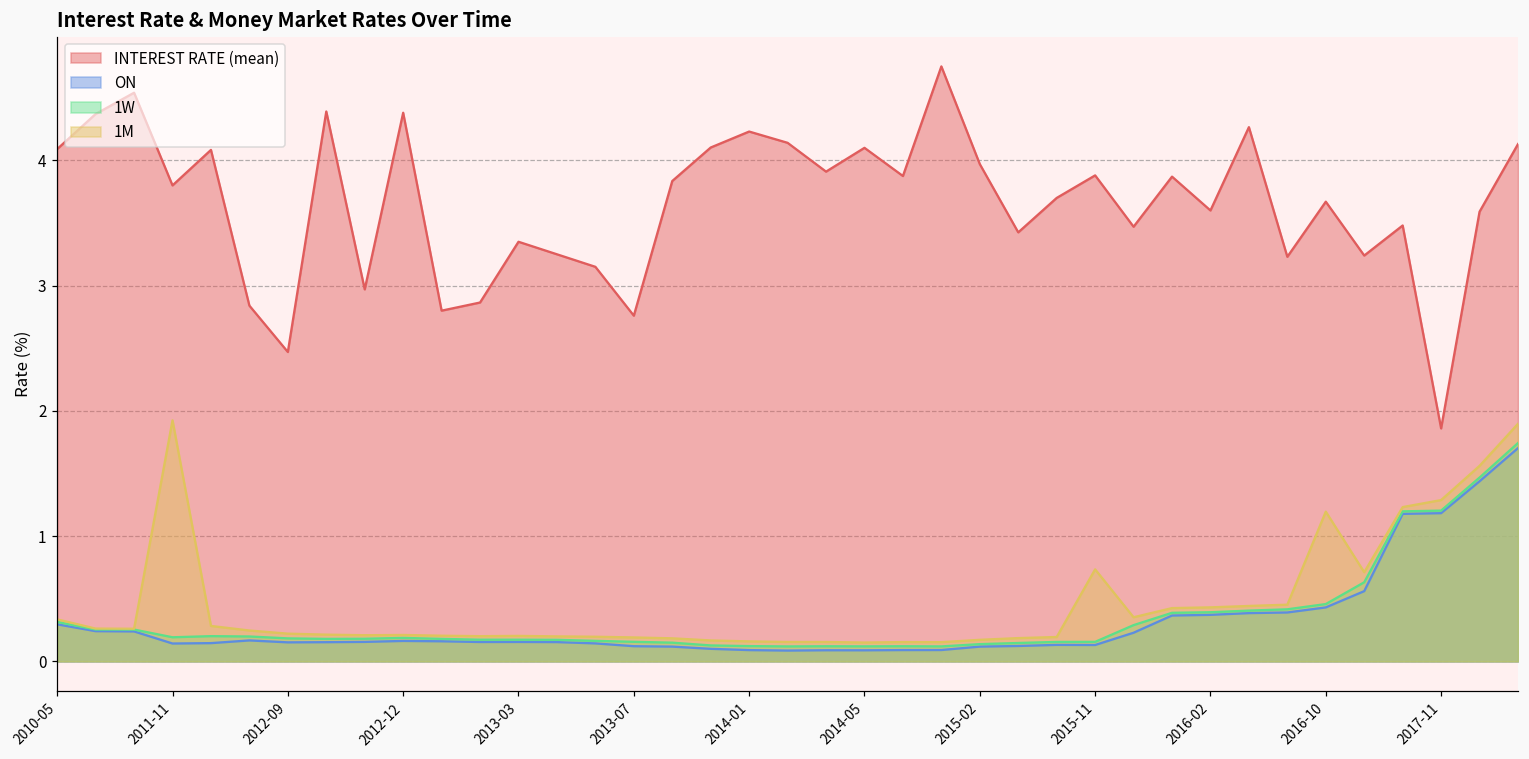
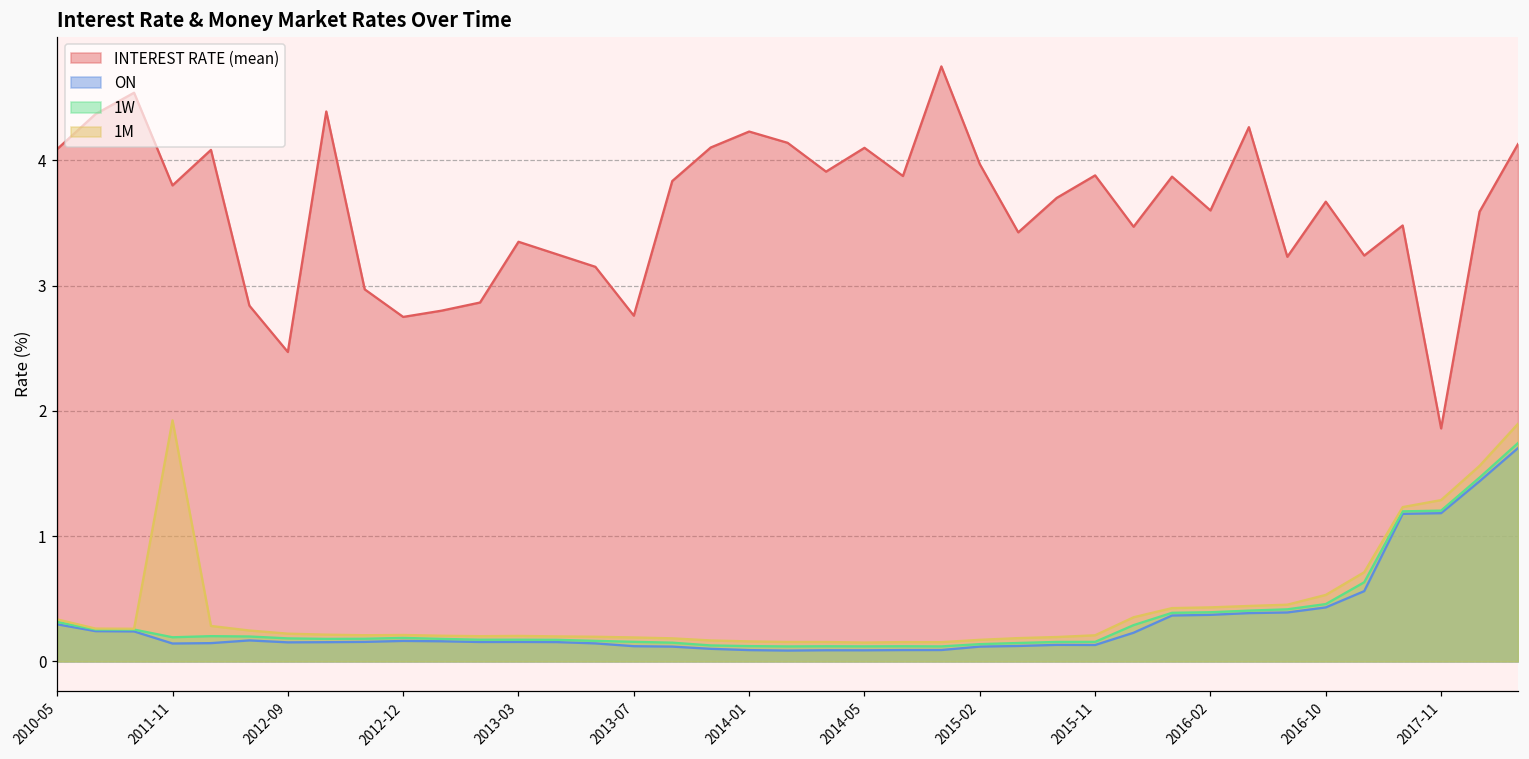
INTEREST RATE (mean), 2012-12: 4.38 -> 2.75
1M, 2015-11: 0.73 -> 0.21
1M, 2016-10: 1.20 -> 0.53
